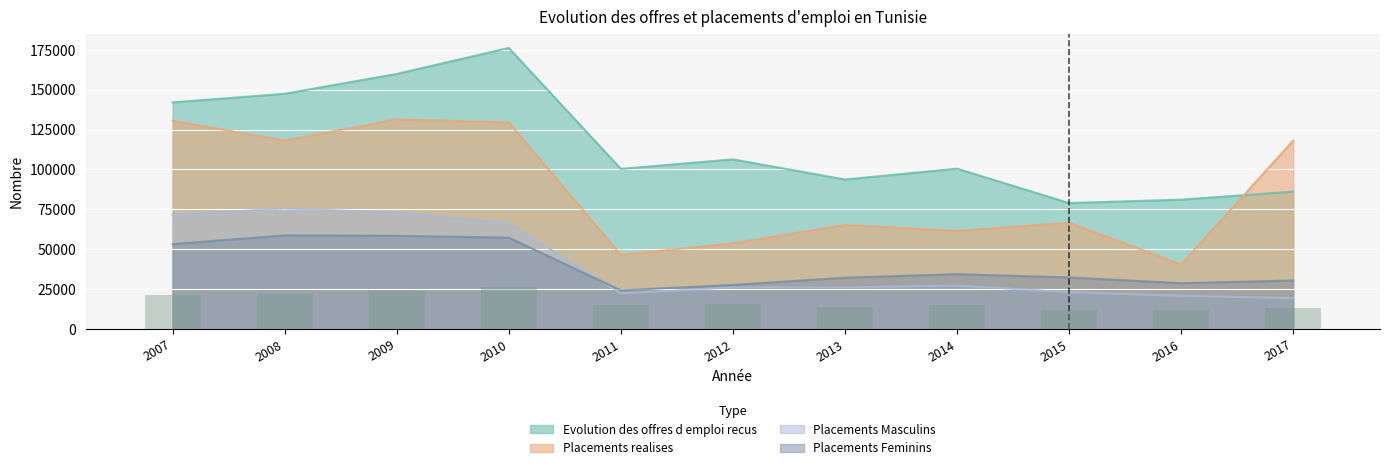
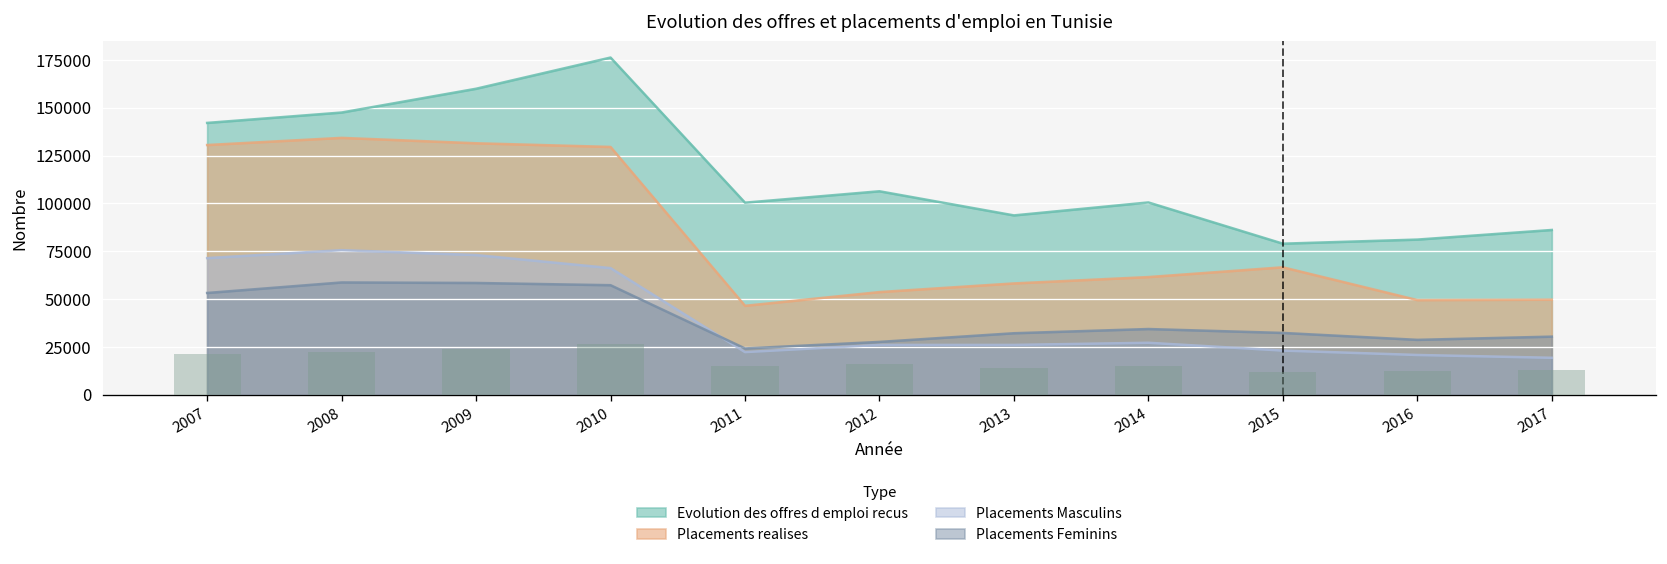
Placements realises, 2008: 118000 -> 134000
Placements realises, 2013: 65000 -> 58000
Placements realises, 2016: 41000 -> 49000
Placements realises, 2017: 118000 -> 50000
